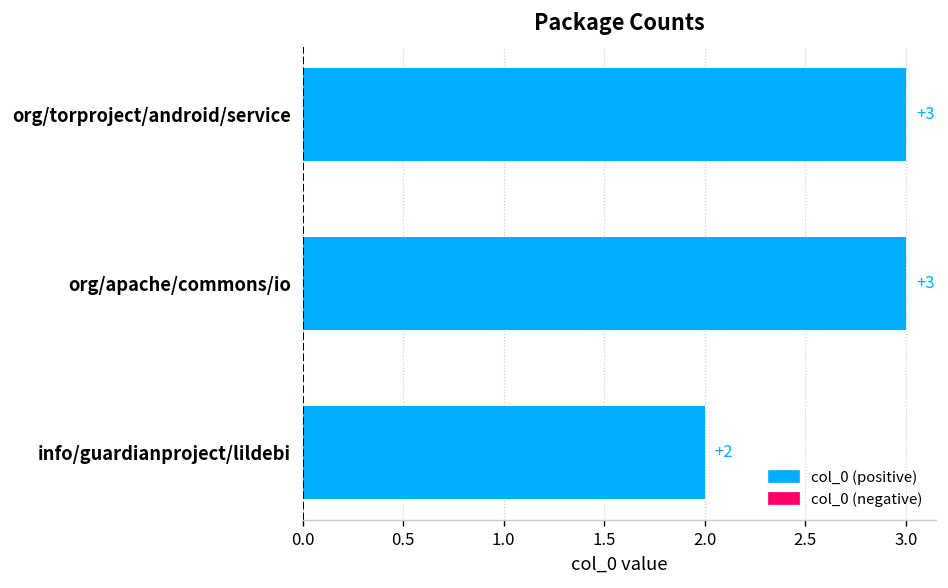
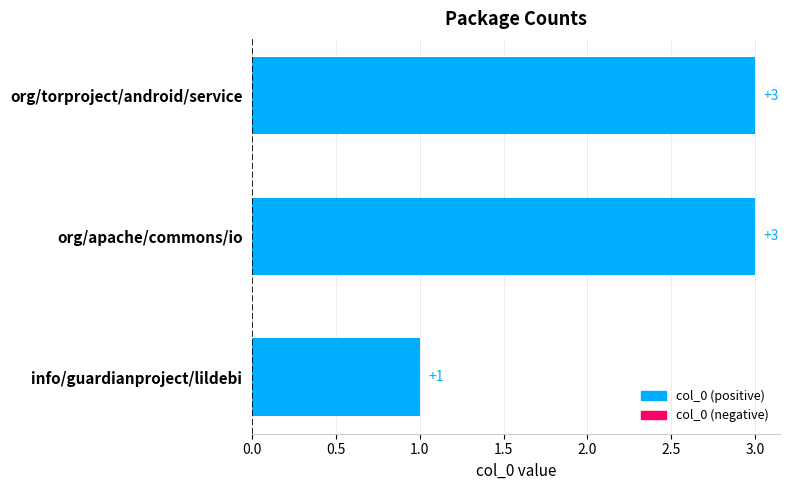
info/guardianproject/lildebi: +2 -> +1
